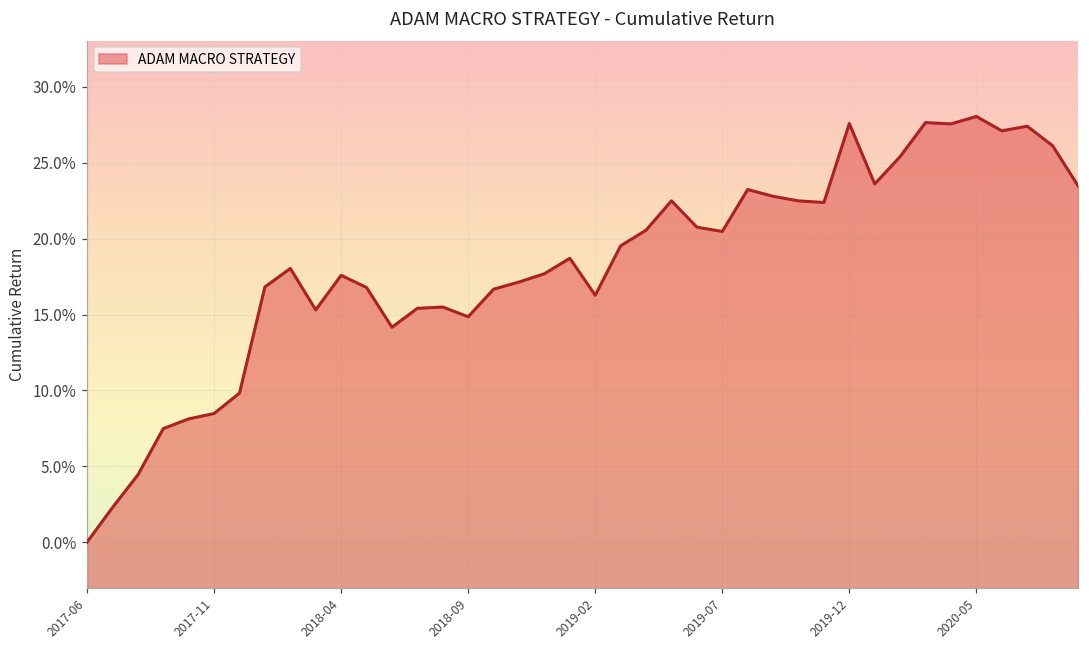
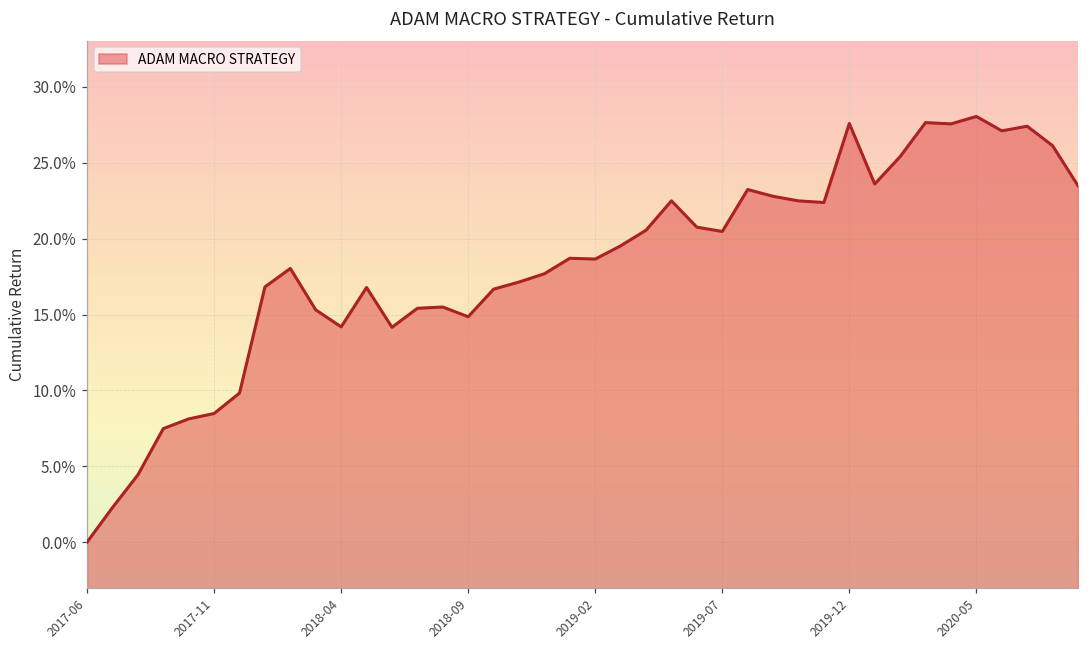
2018-04: 17.6% -> 14.2%
2019-02: 16.3% -> 18.7%
